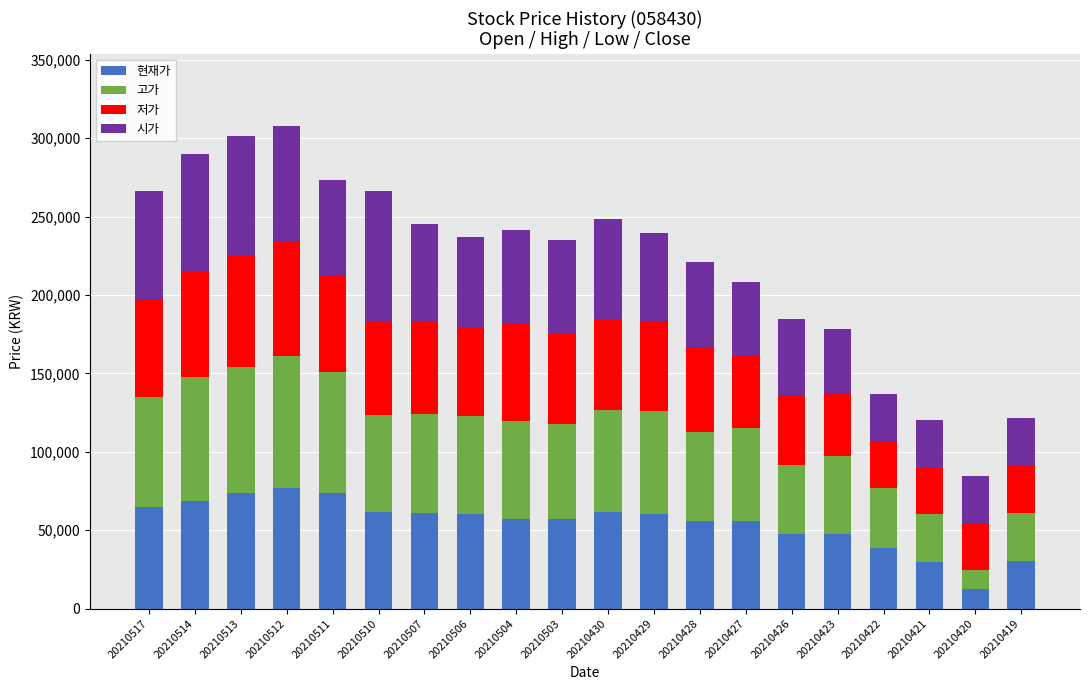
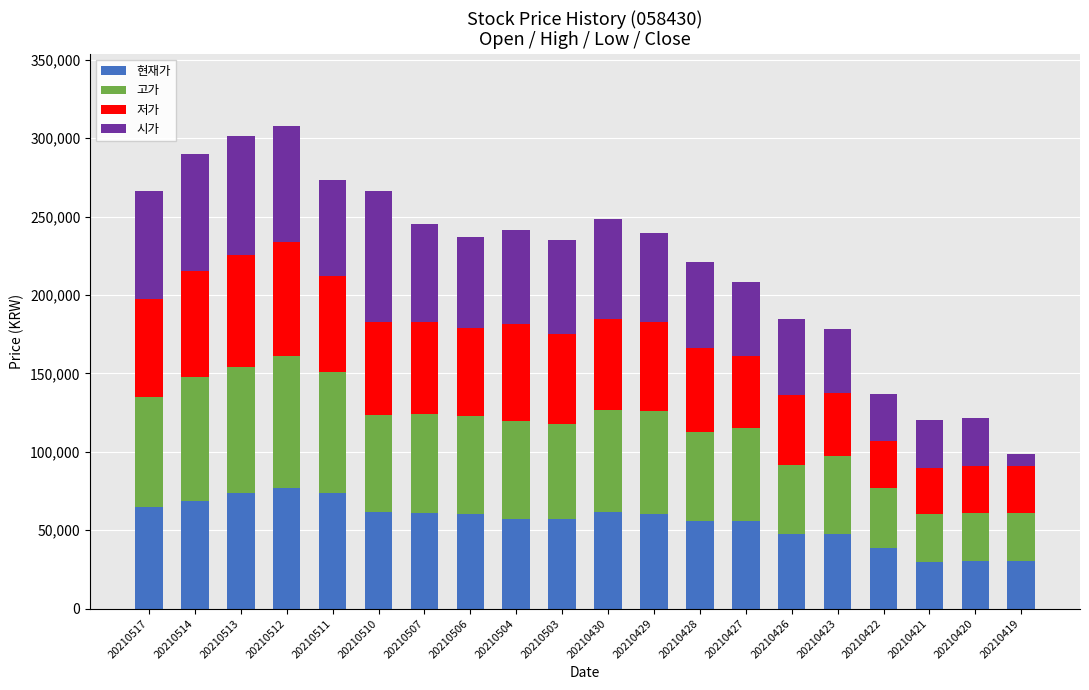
현재가, 20210420: 12,000 -> 30,000
고가, 20210420: 12,000 -> 31,000
시가, 20210419: 31,000 -> 8,000
